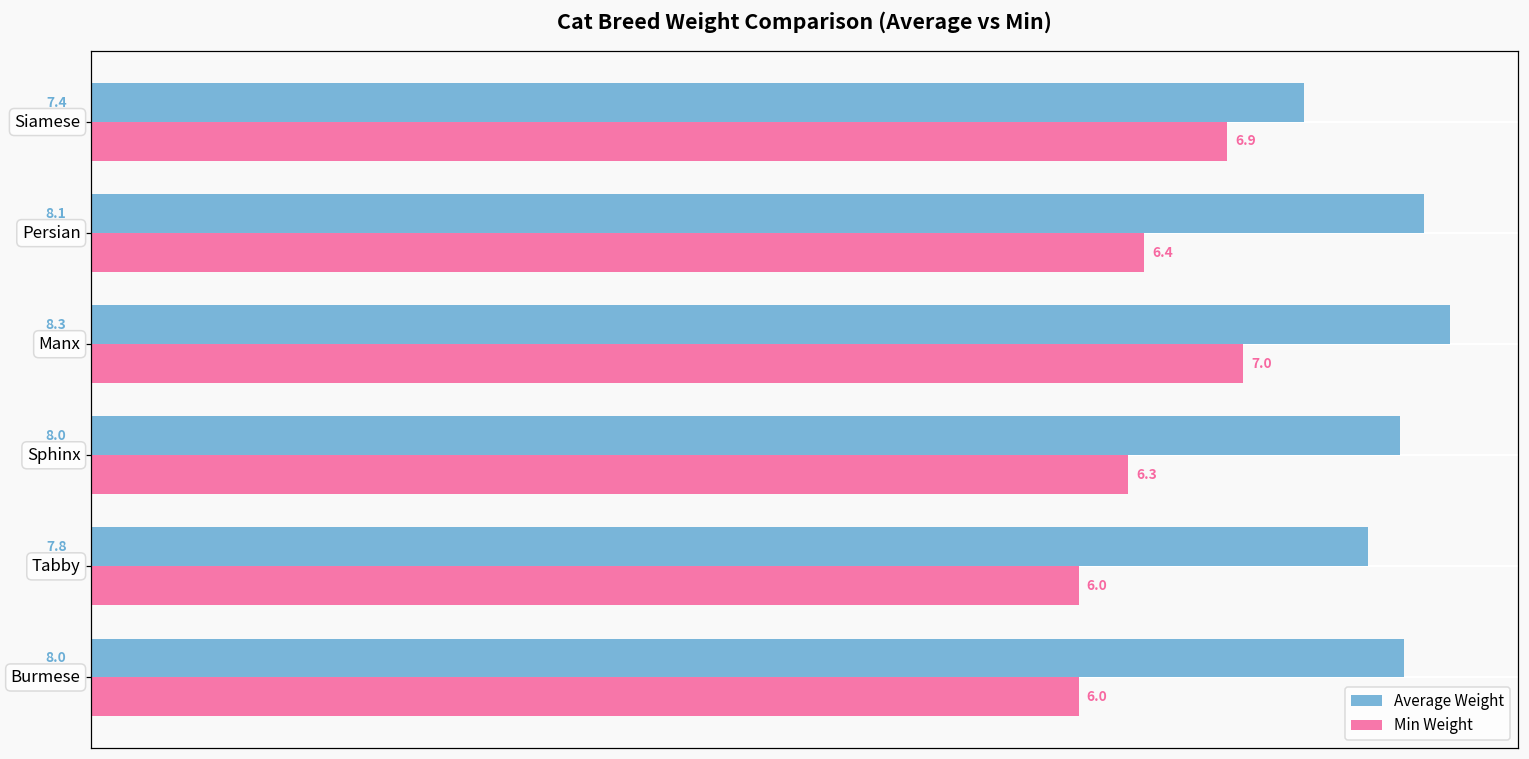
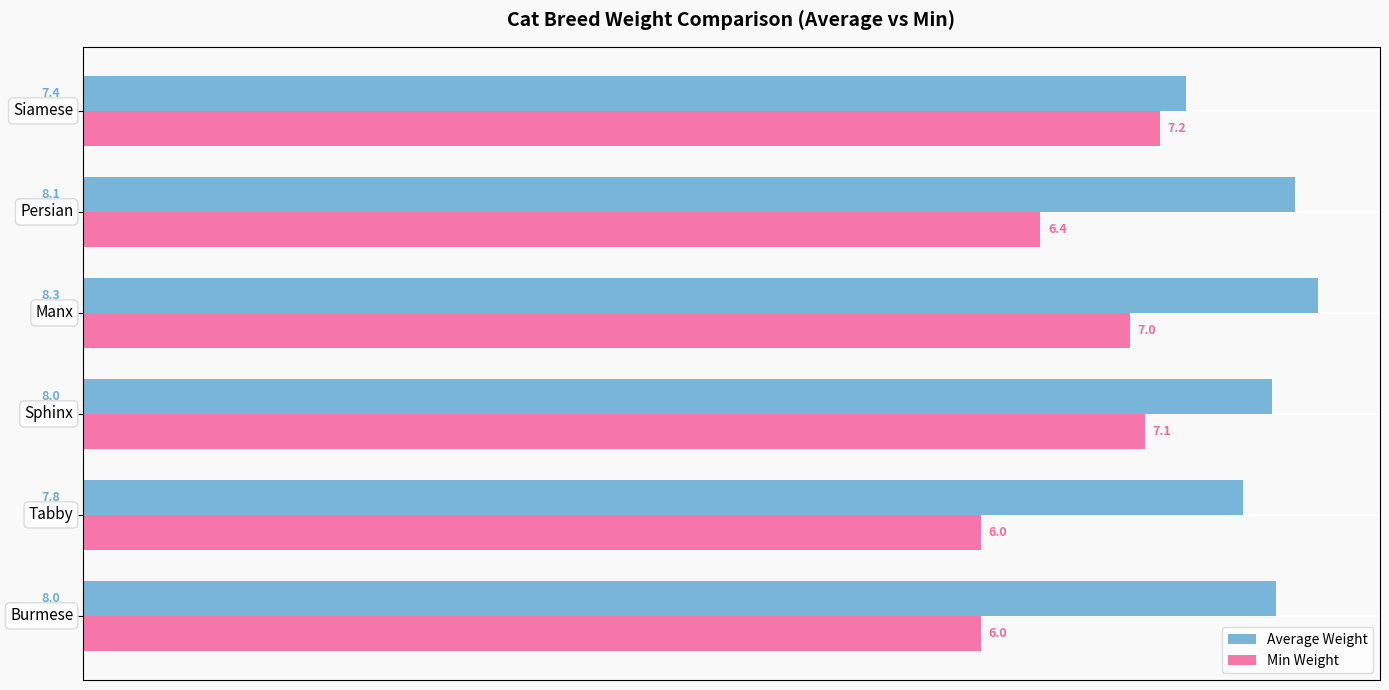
Min Weight, Siamese: 6.9 -> 7.2
Min Weight, Sphinx: 6.3 -> 7.1
